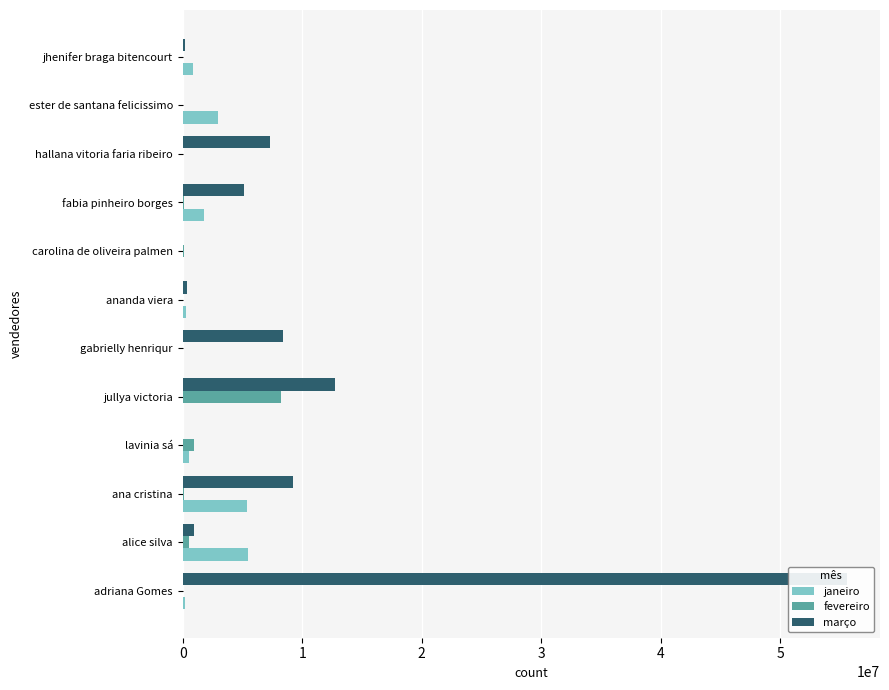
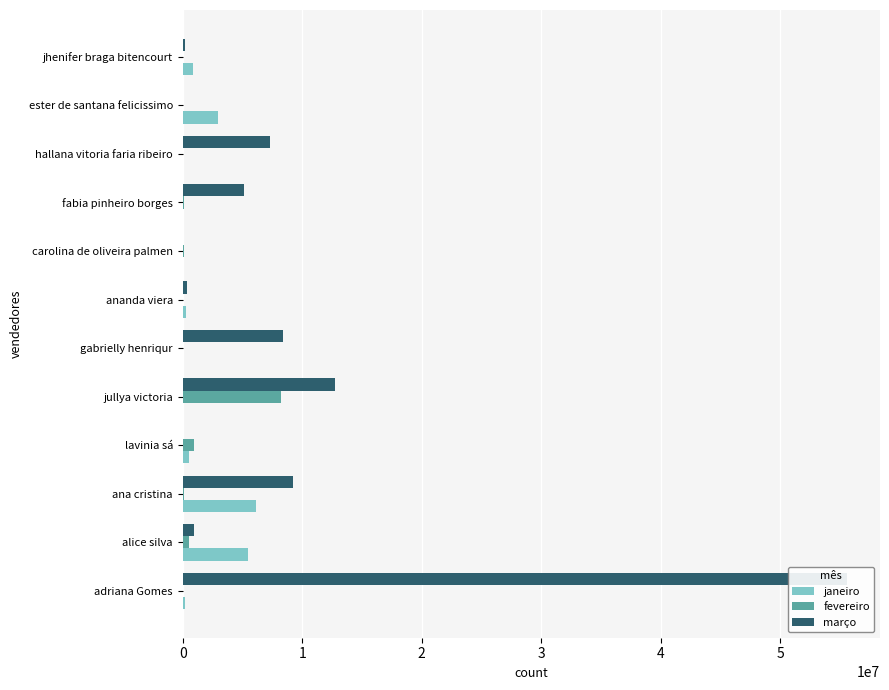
janeiro, fabia pinheiro borges: 1800000 -> 0
janeiro, ana cristina: 5400000 -> 6200000
